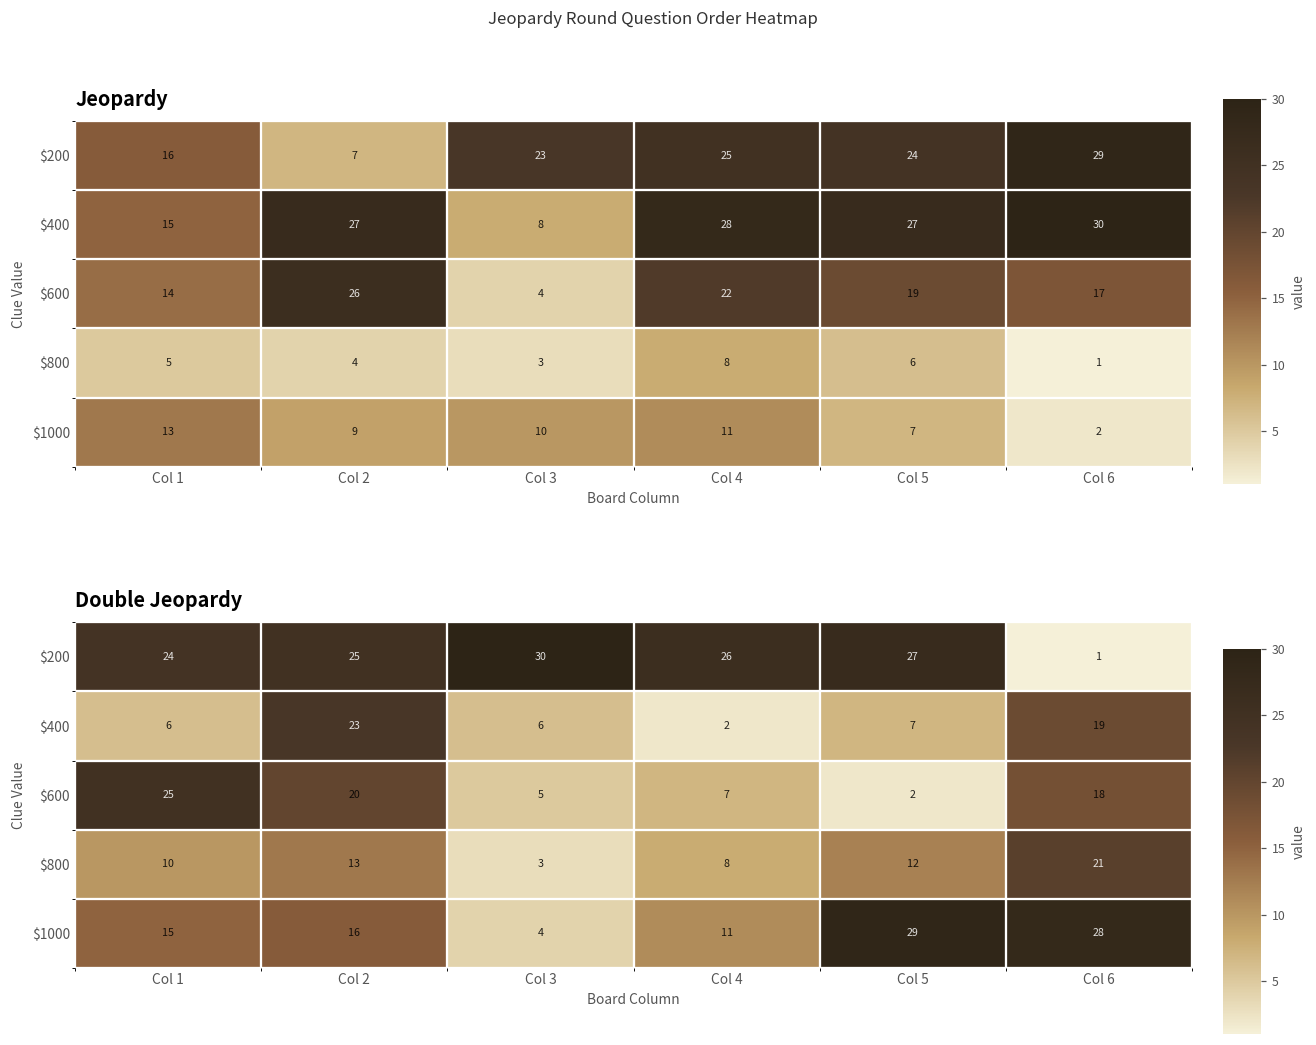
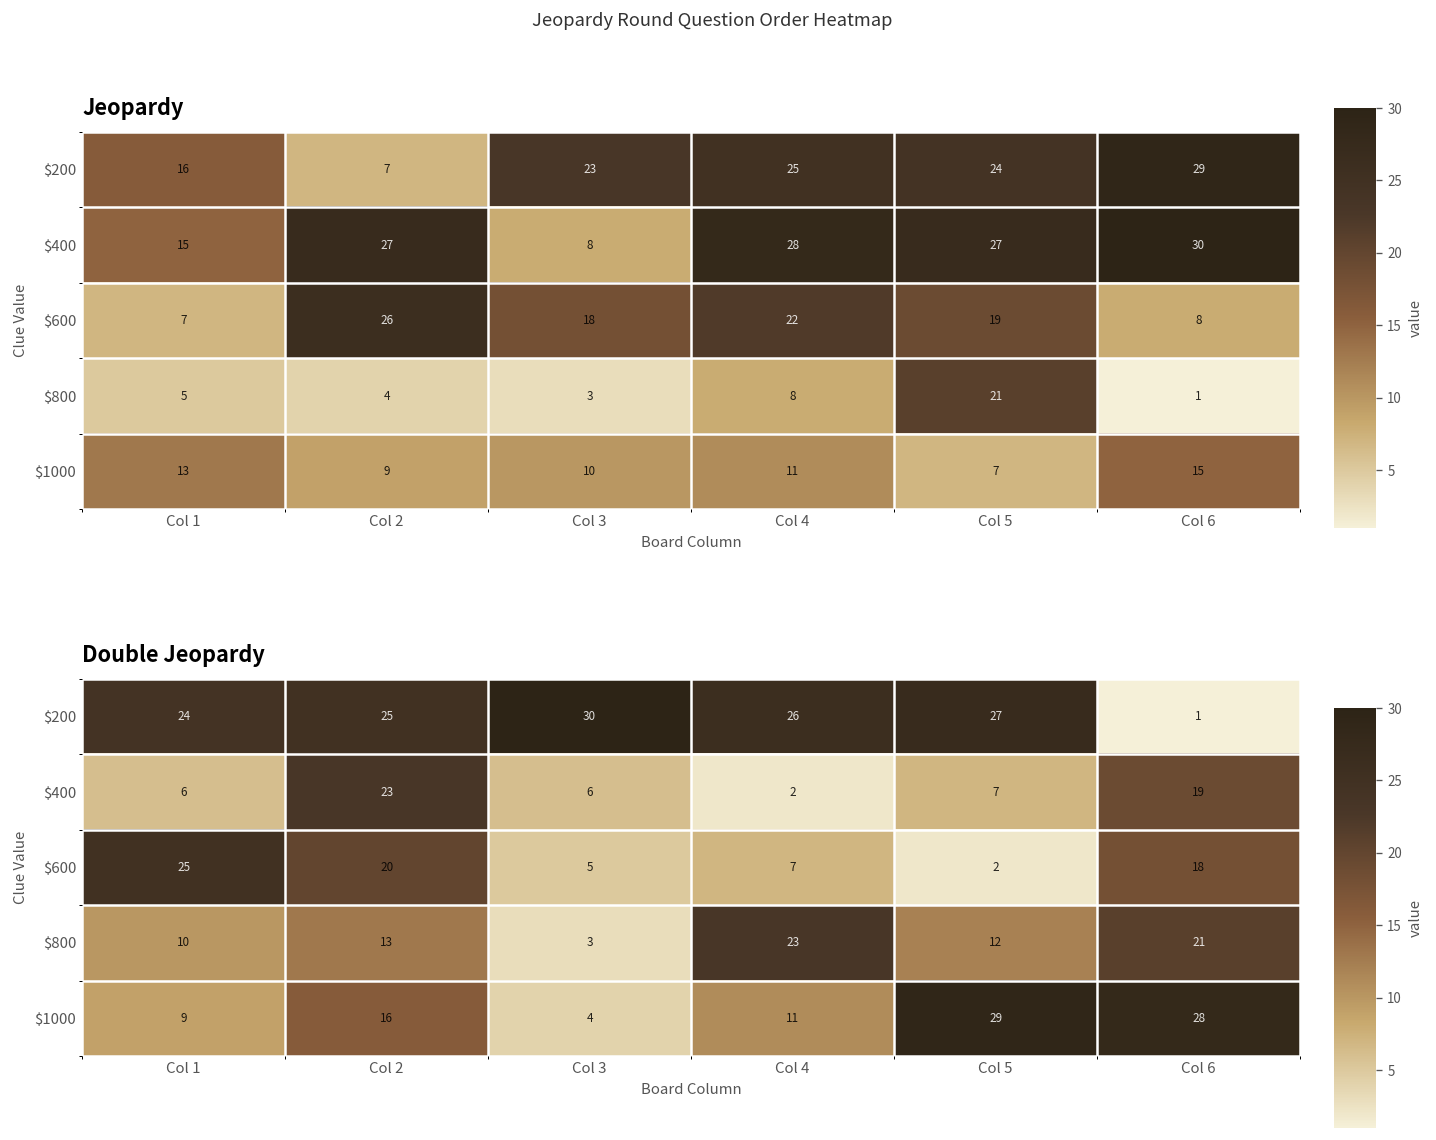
Jeopardy, $600, Col 1: 14 -> 7
Jeopardy, $600, Col 3: 4 -> 18
Jeopardy, $600, Col 6: 17 -> 8
Jeopardy, $800, Col 5: 6 -> 21
Jeopardy, $1000, Col 6: 2 -> 15
Double Jeopardy, $800, Col 4: 8 -> 23
Double Jeopardy, $1000, Col 1: 15 -> 9
